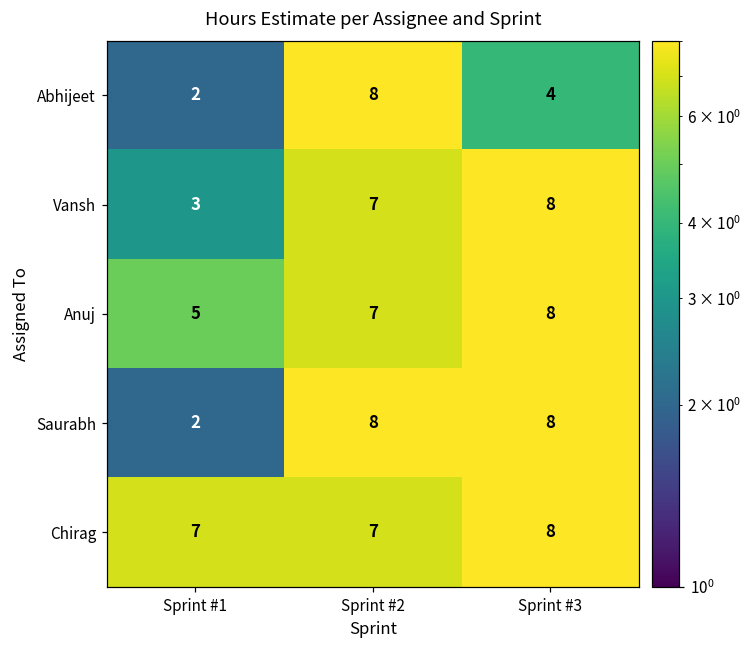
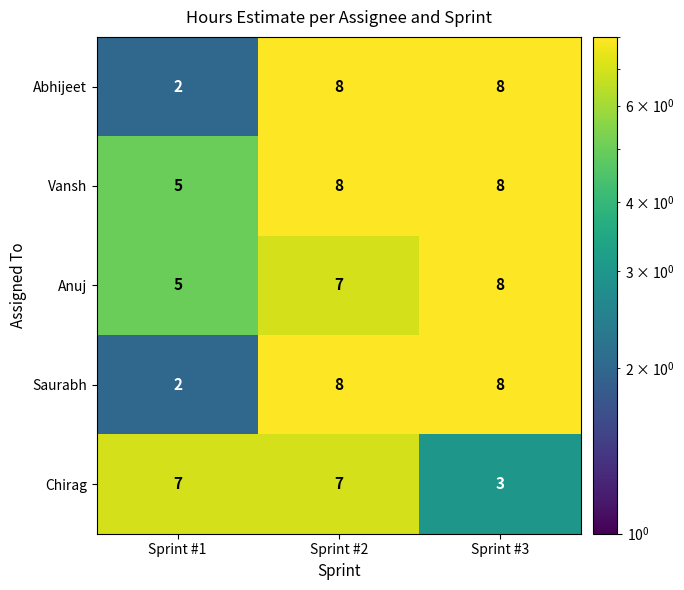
Abhijeet, Sprint #3: 4 -> 8
Vansh, Sprint #1: 3 -> 5
Vansh, Sprint #2: 7 -> 8
Chirag, Sprint #3: 8 -> 3
